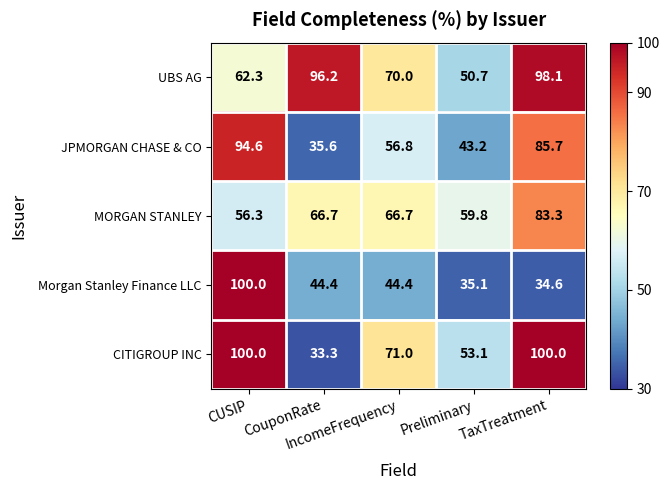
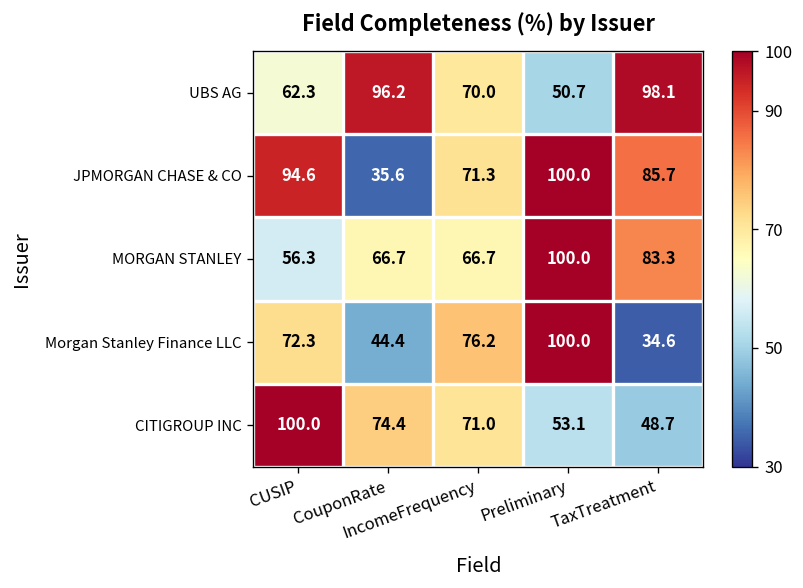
JPMORGAN CHASE & CO, IncomeFrequency: 56.8 -> 71.3
JPMORGAN CHASE & CO, Preliminary: 43.2 -> 100.0
MORGAN STANLEY, Preliminary: 59.8 -> 100.0
Morgan Stanley Finance LLC, CUSIP: 100.0 -> 72.3
Morgan Stanley Finance LLC, IncomeFrequency: 44.4 -> 76.2
Morgan Stanley Finance LLC, Preliminary: 35.1 -> 100.0
CITIGROUP INC, CouponRate: 33.3 -> 74.4
CITIGROUP INC, TaxTreatment: 100.0 -> 48.7
